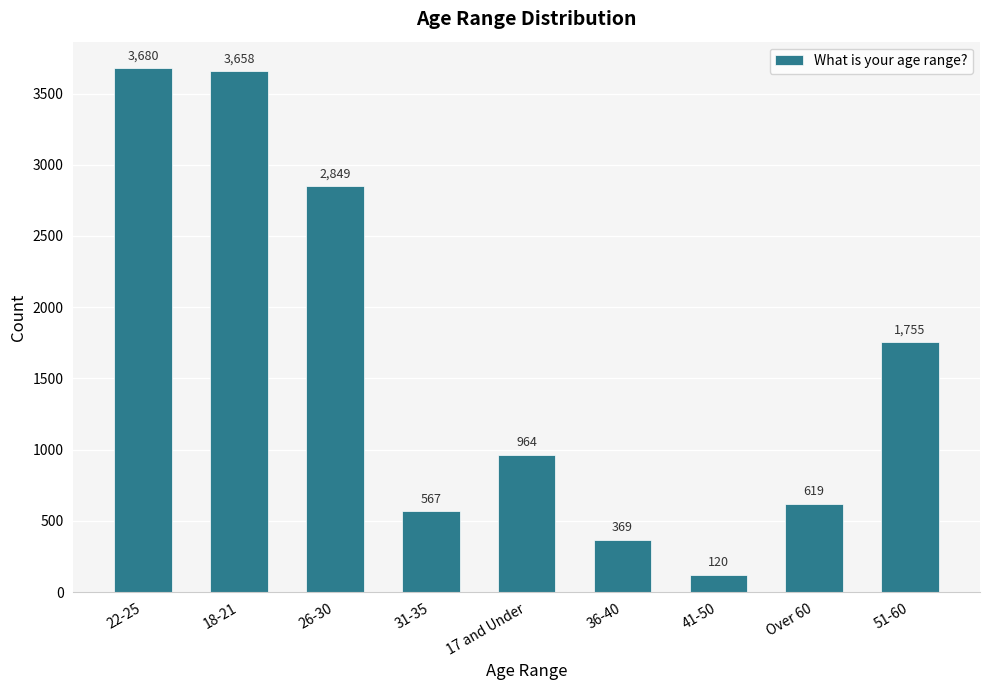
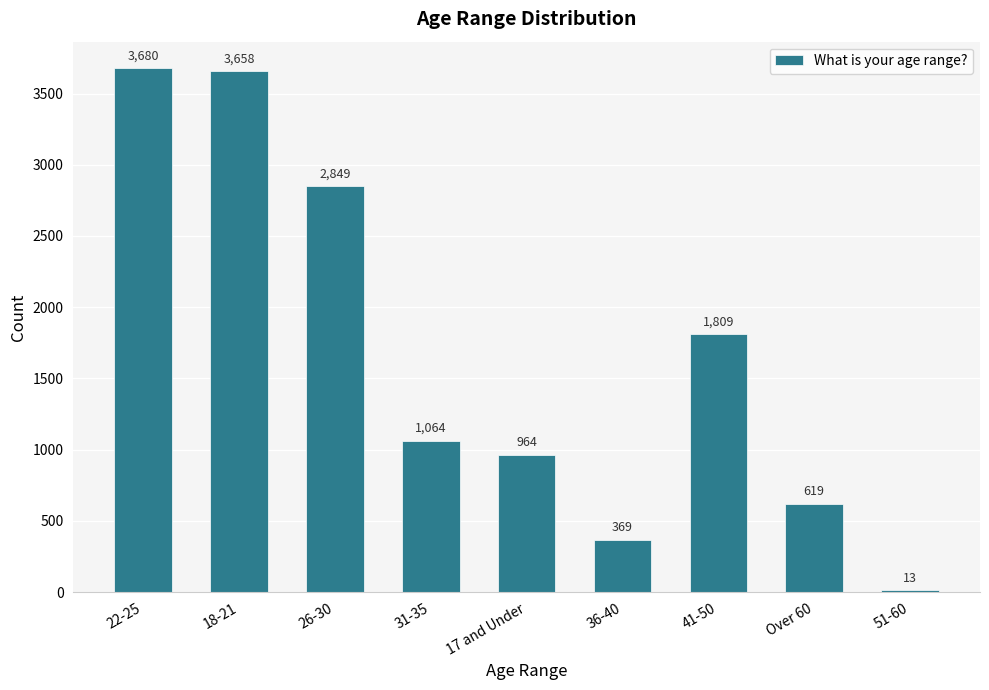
31-35: 567 -> 1,064
41-50: 120 -> 1,809
51-60: 1,755 -> 13
